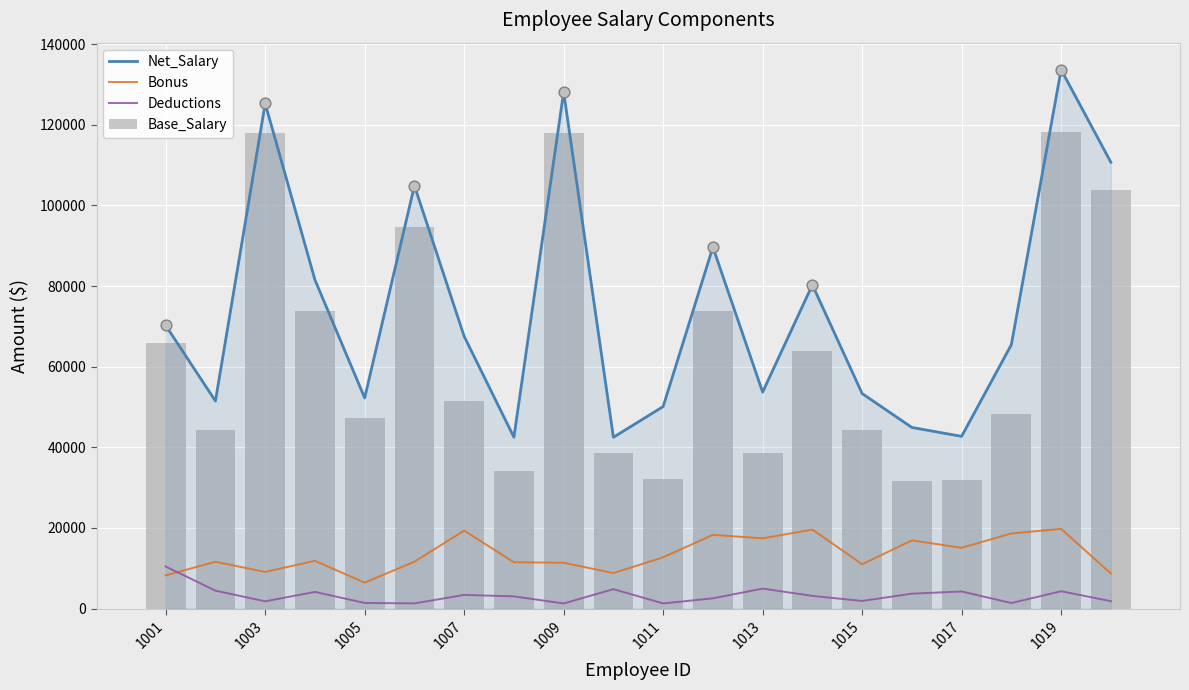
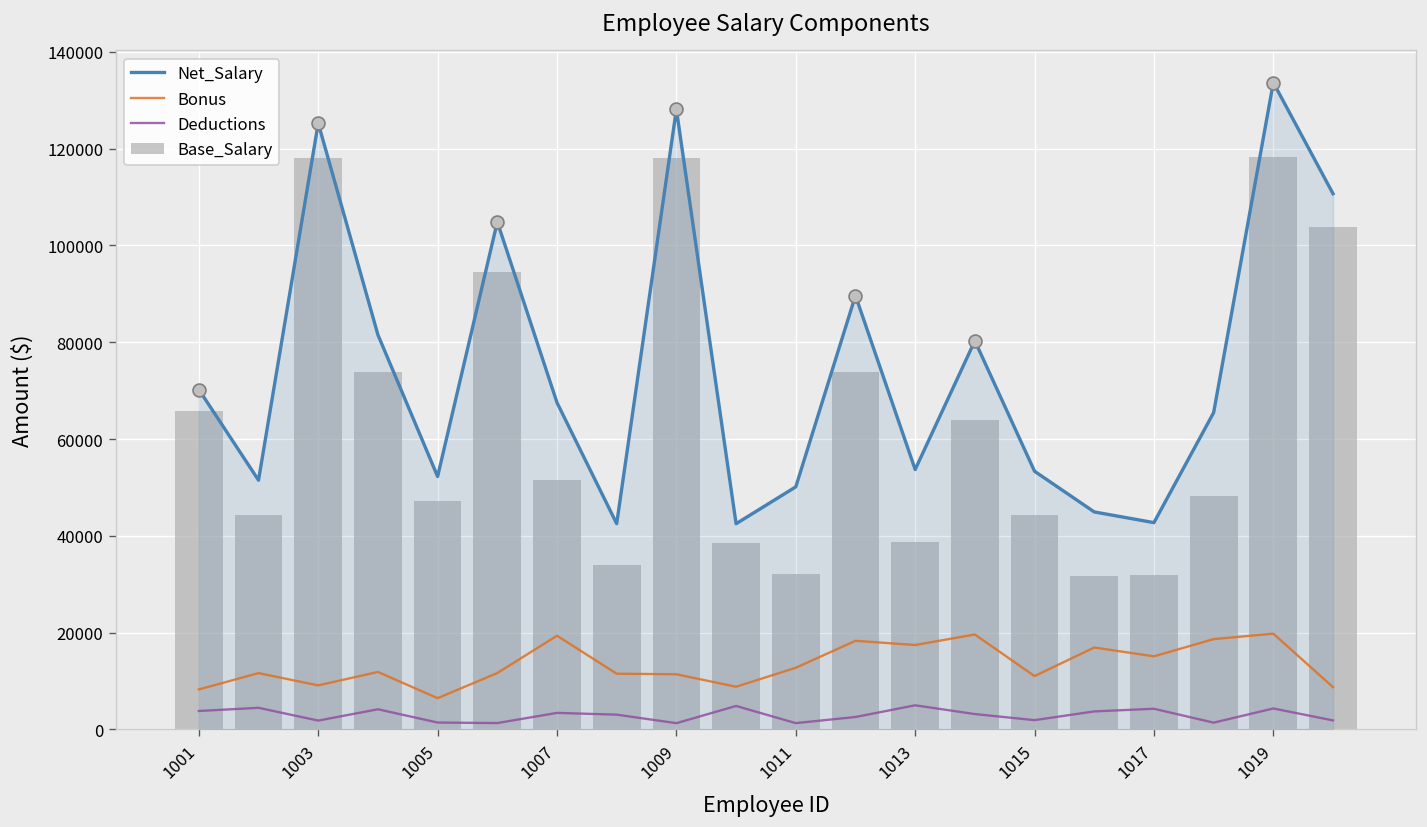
Deductions, 1001: 10000 -> 4000
